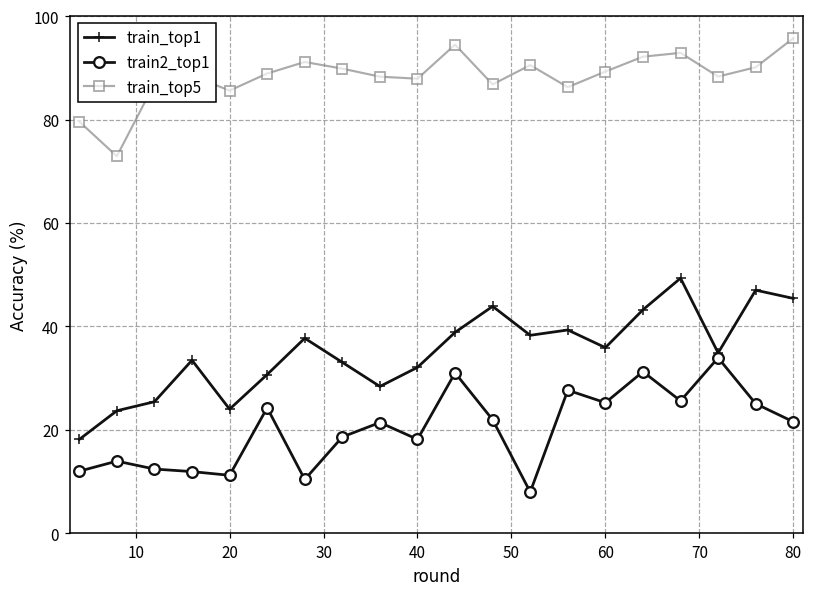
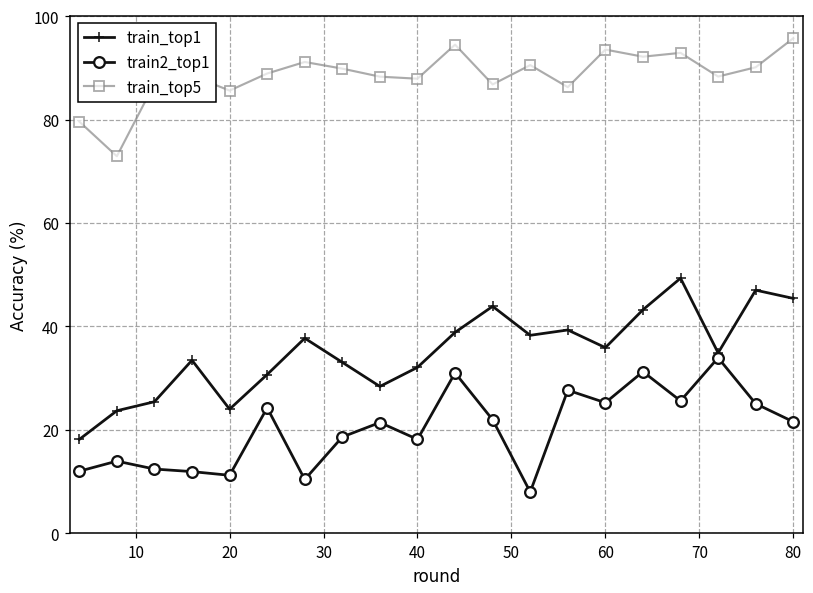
train_top5, 60: 89 -> 94
